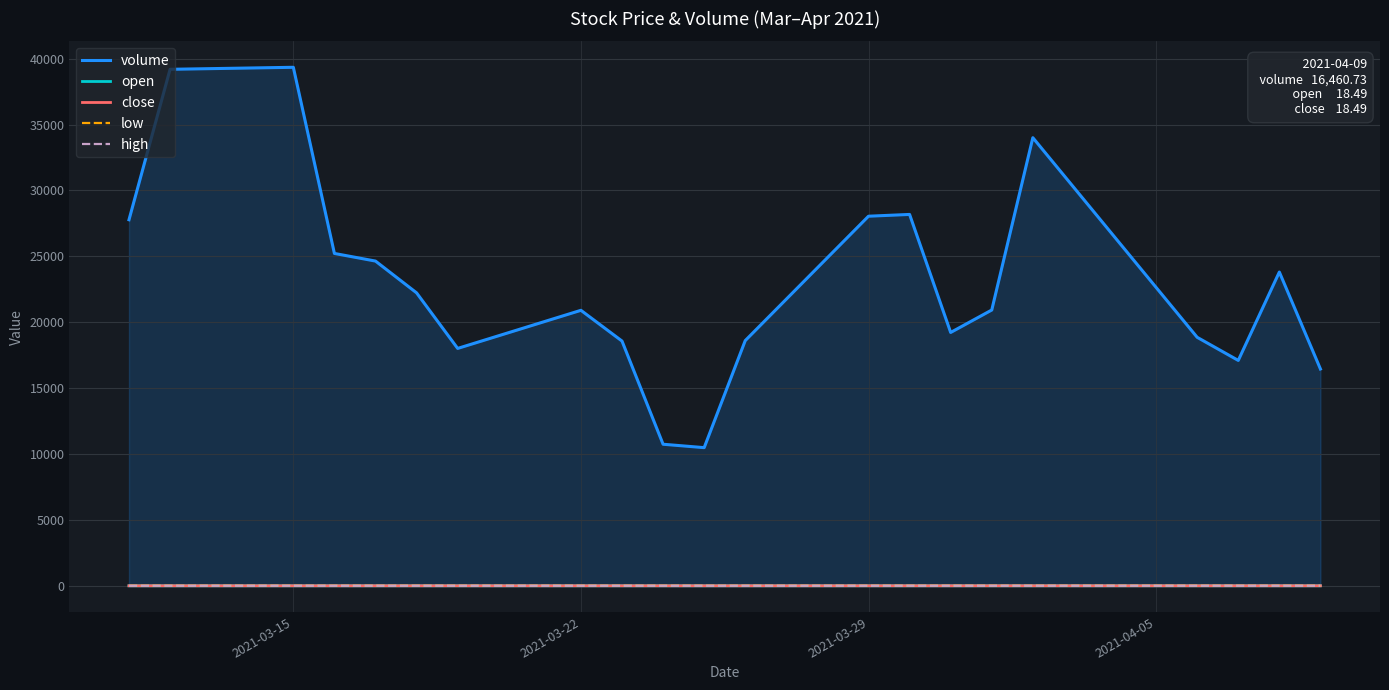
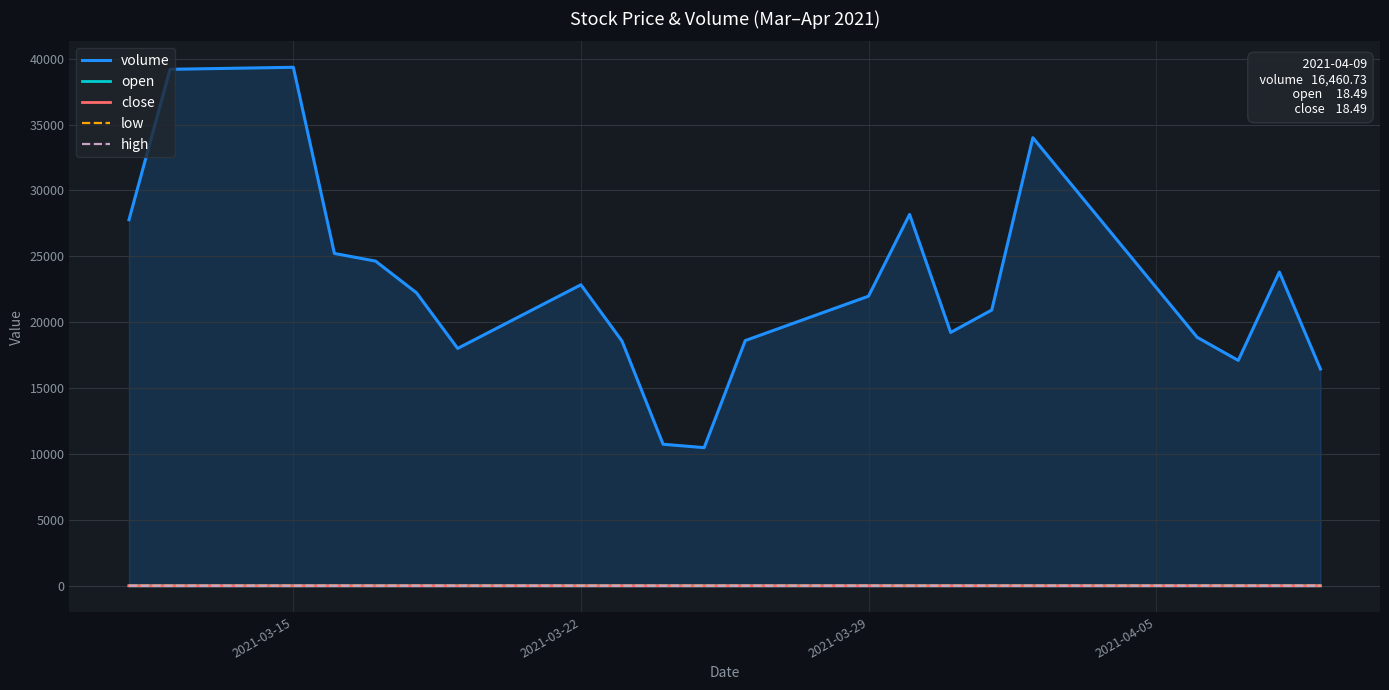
volume, 2021-03-22: 20900 -> 22800
volume, 2021-03-29: 28000 -> 22000
